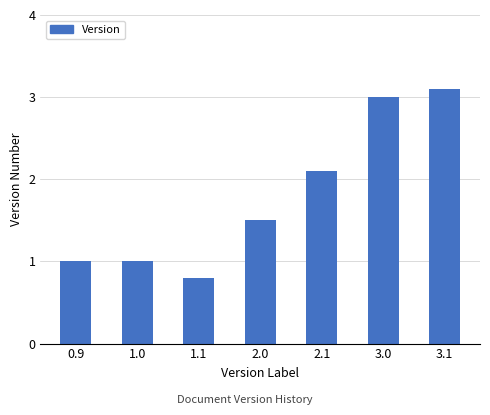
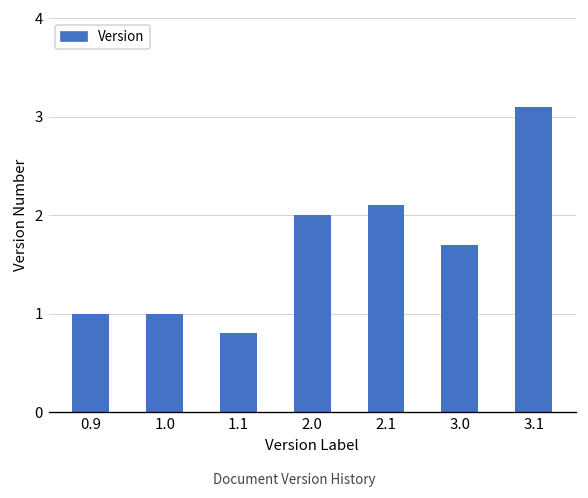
2.0: 1.5 -> 2.0
3.0: 3.0 -> 1.7
